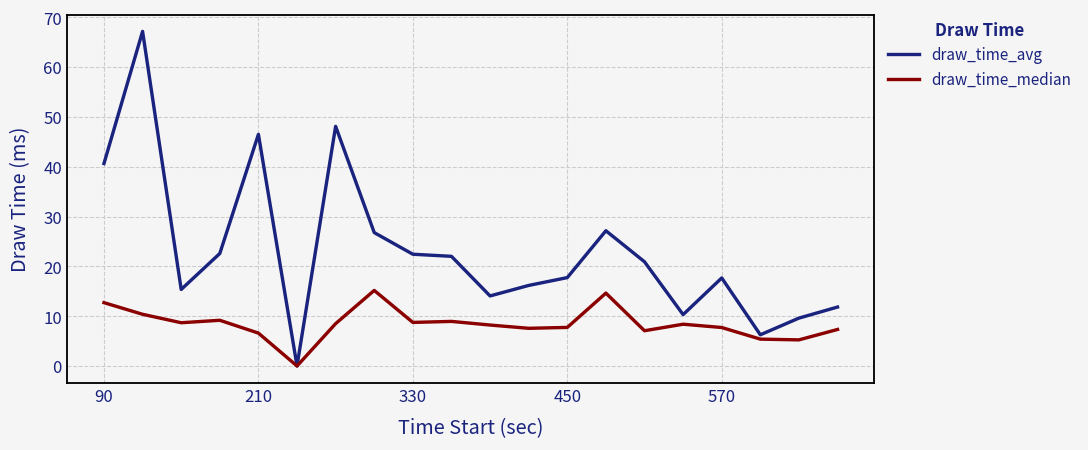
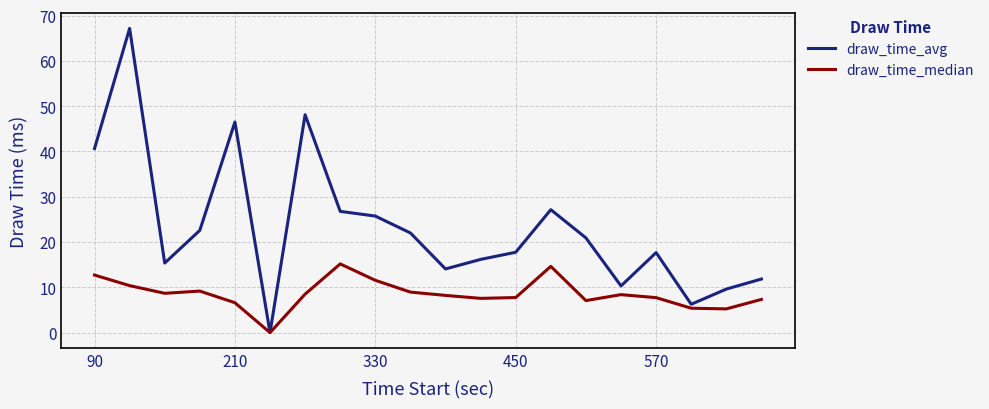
draw_time_avg, 330: 22 -> 26
draw_time_median, 330: 9 -> 12
